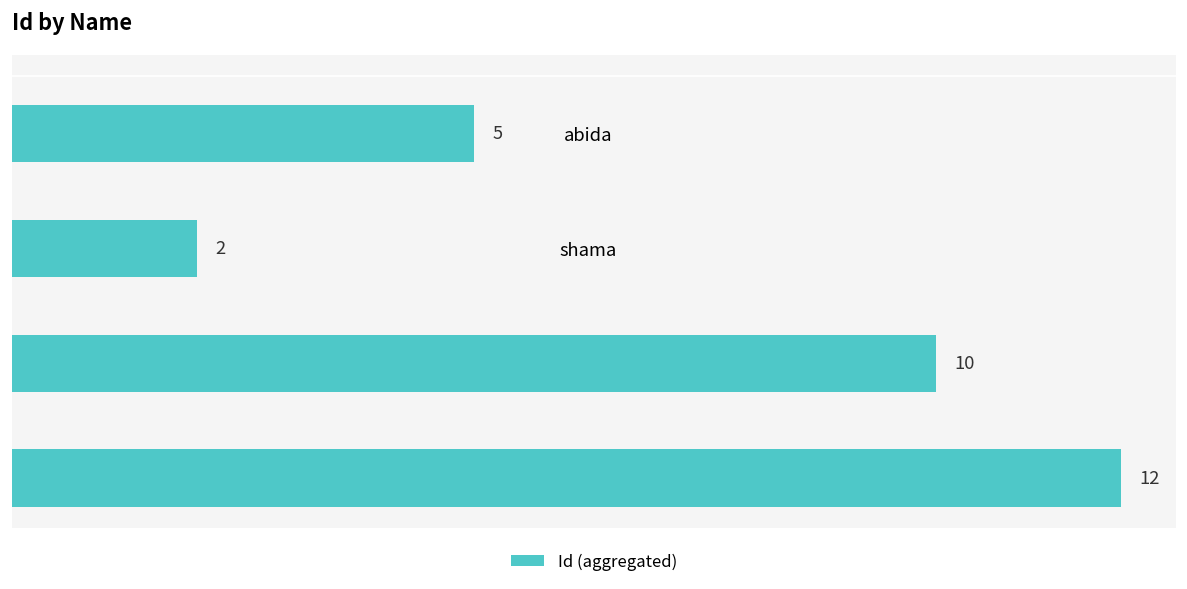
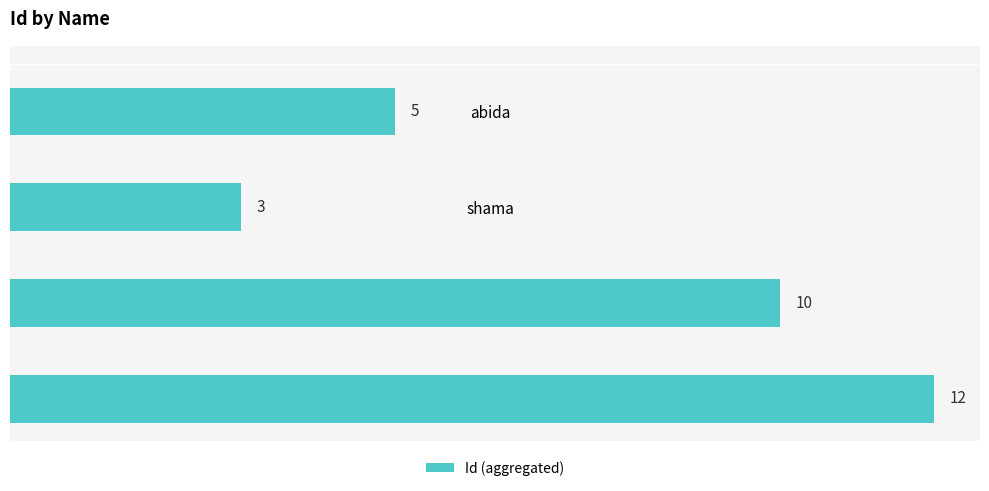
shama: 2 -> 3
